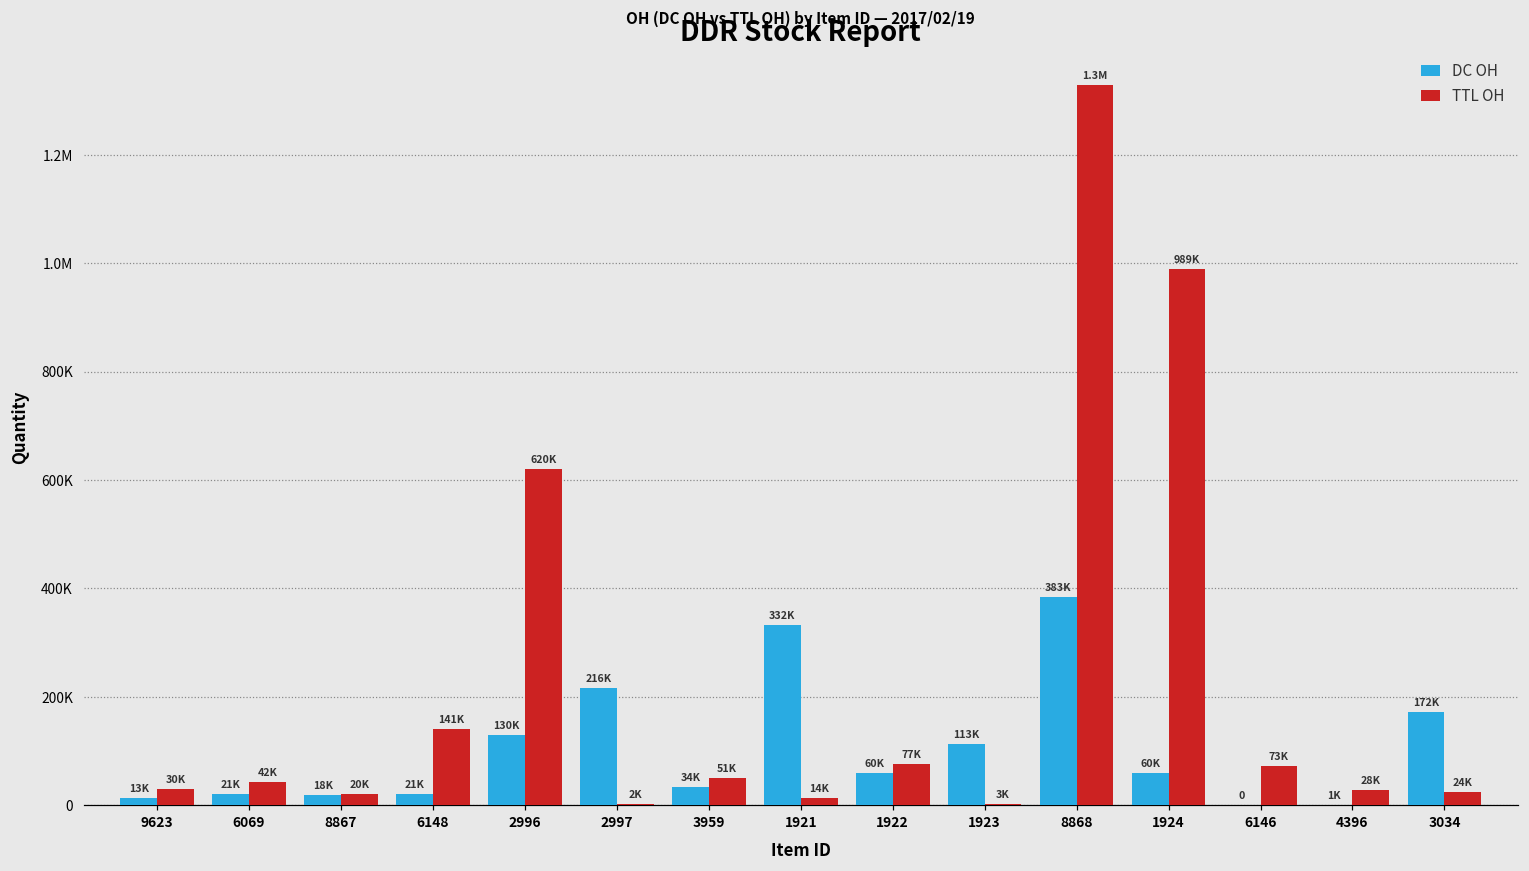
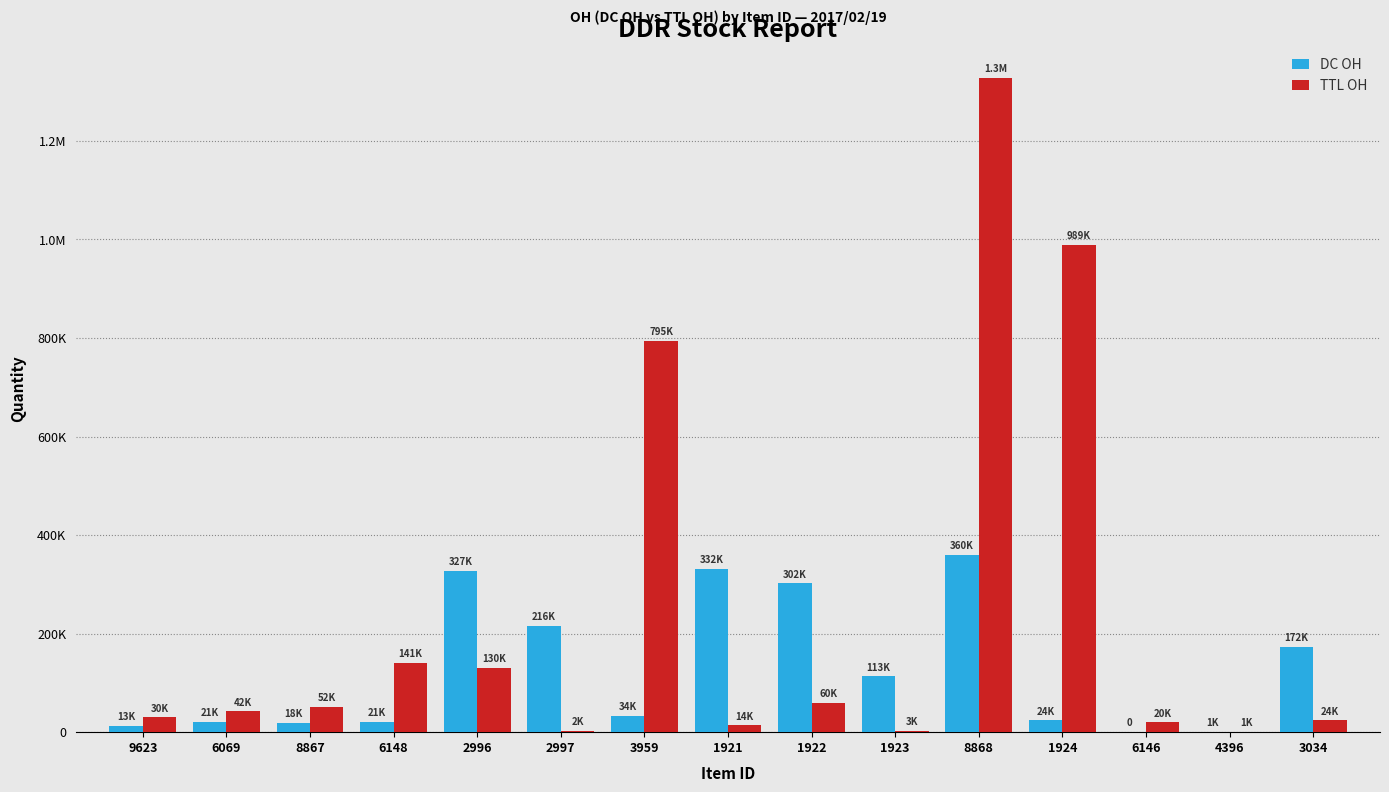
TTL OH, 8867: 20K -> 52K
DC OH, 2996: 130K -> 327K
TTL OH, 2996: 620K -> 130K
TTL OH, 3959: 51K -> 795K
DC OH, 1922: 60K -> 302K
TTL OH, 1922: 77K -> 60K
DC OH, 8868: 383K -> 360K
DC OH, 1924: 60K -> 24K
TTL OH, 6146: 73K -> 20K
TTL OH, 4396: 28K -> 1K
